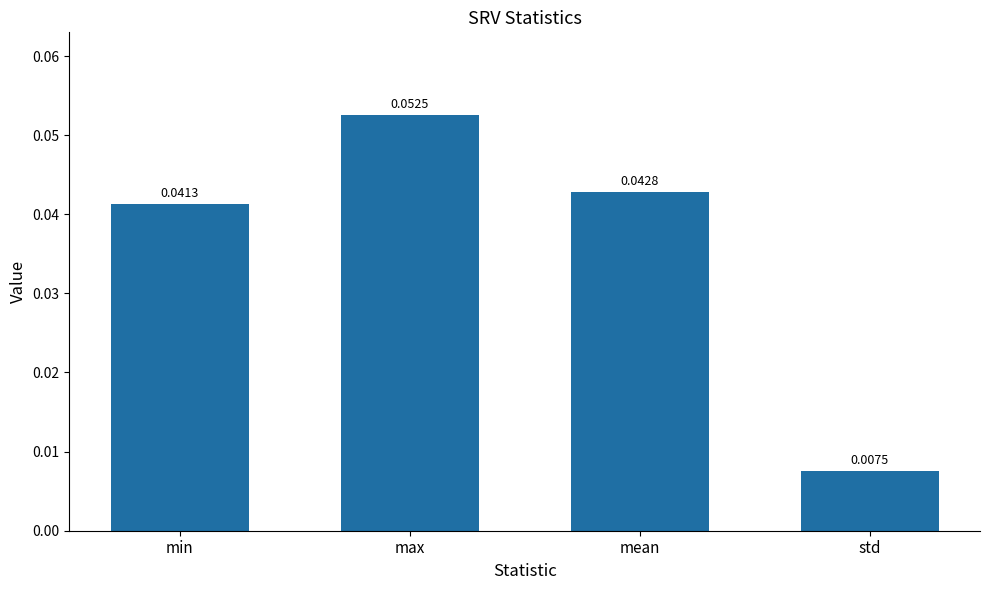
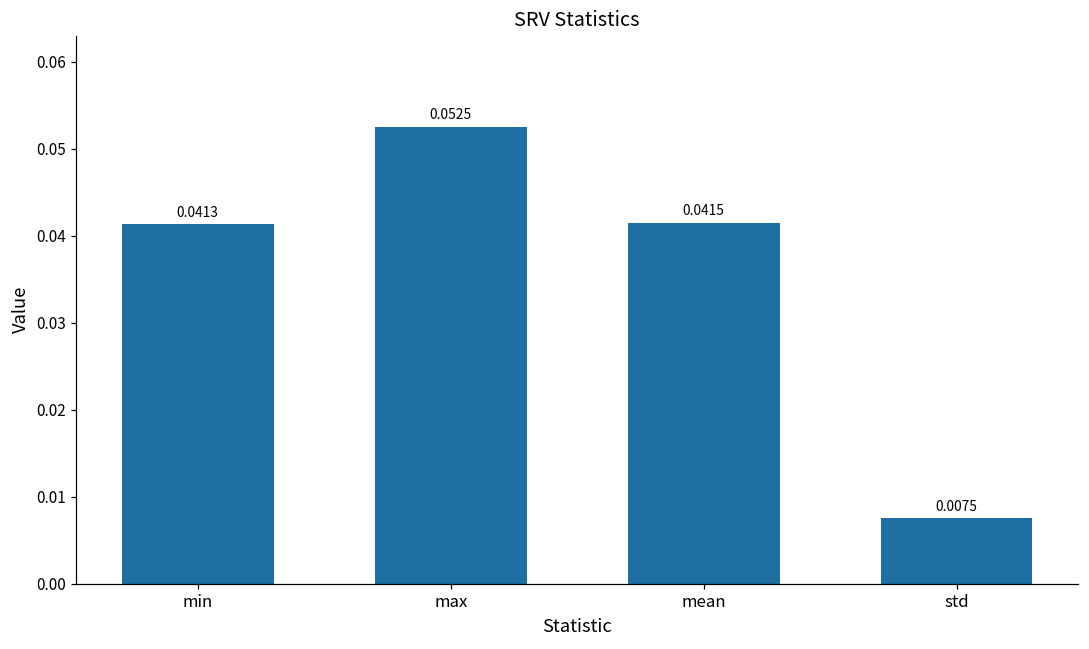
mean: 0.0428 -> 0.0415
